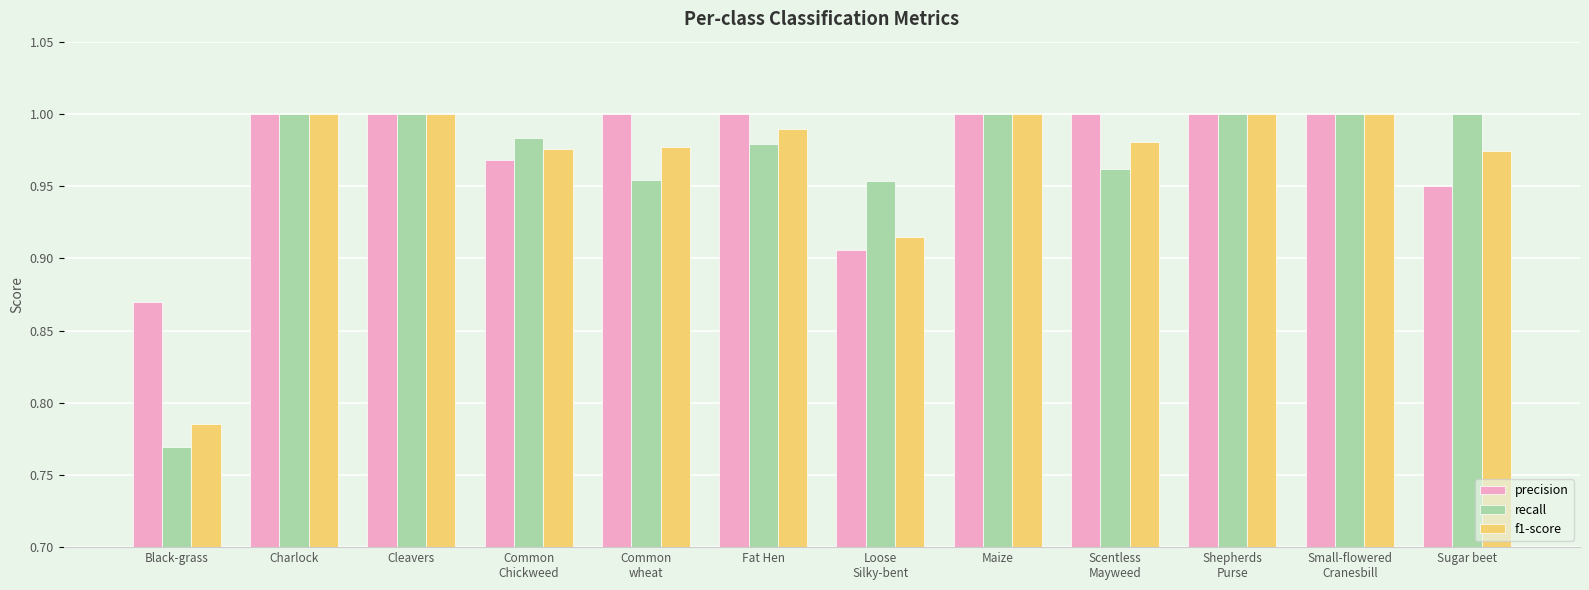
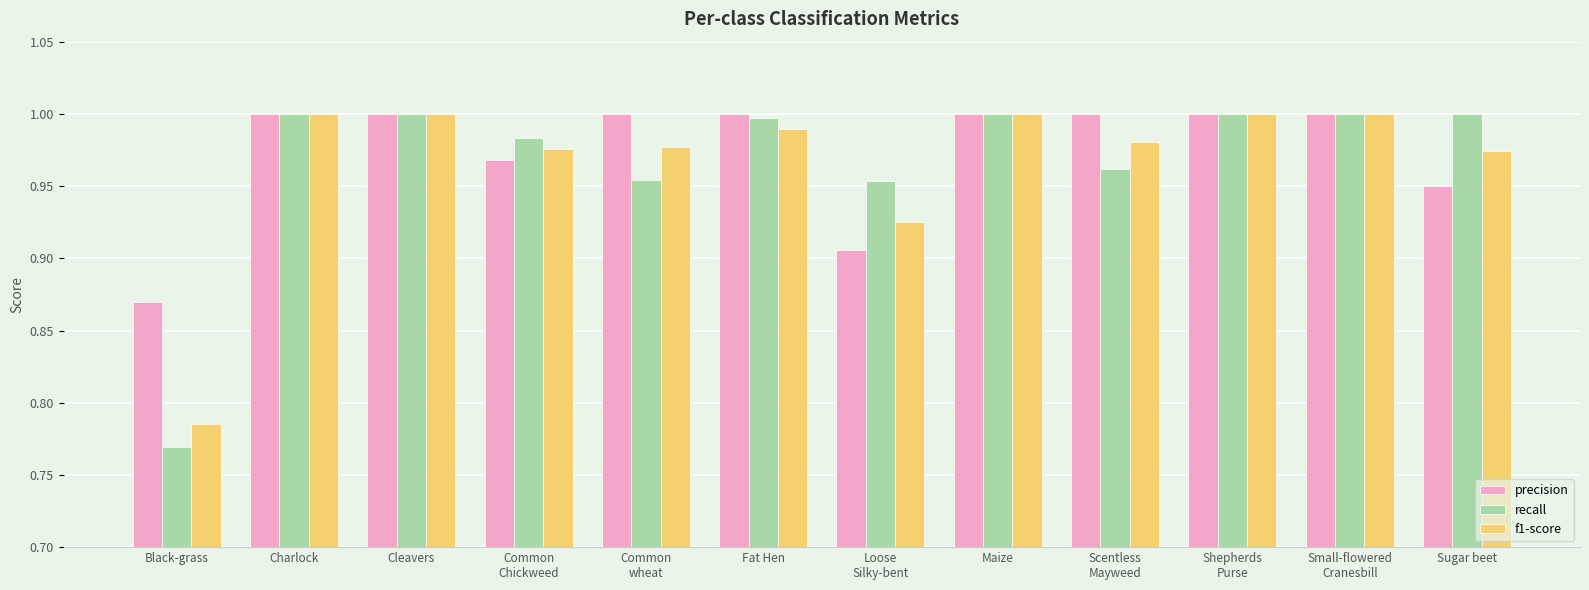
recall, Fat Hen: 0.979 -> 0.997
f1-score, Loose Silky-bent: 0.915 -> 0.925
